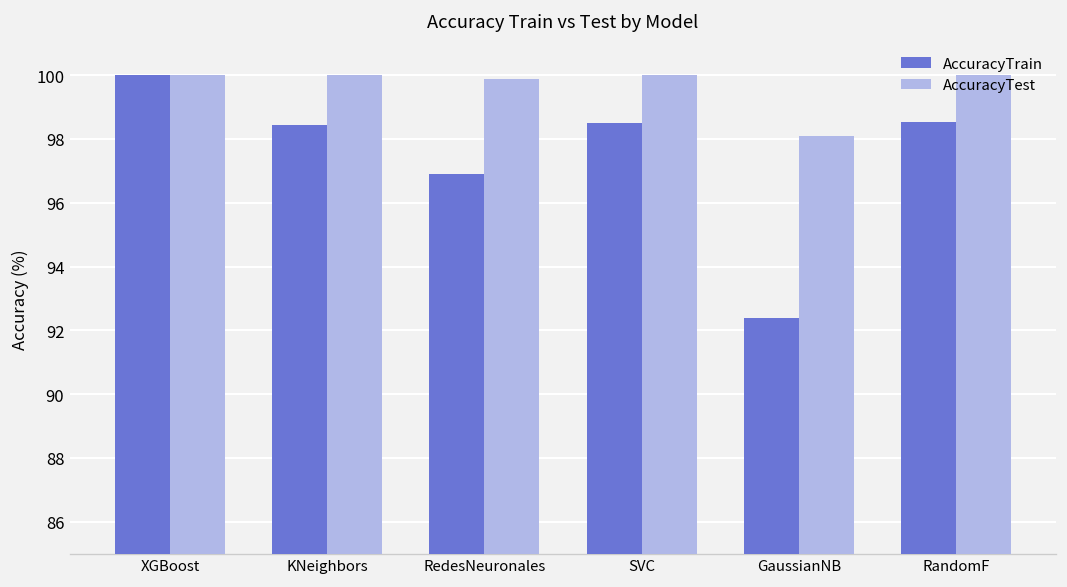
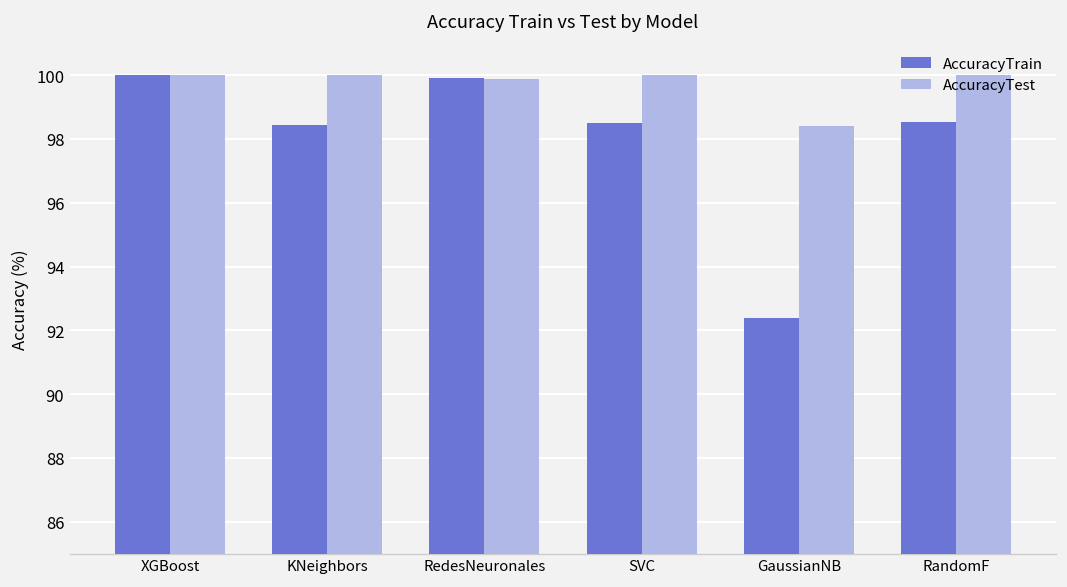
AccuracyTrain, RedesNeuronales: 96.9 -> 99.9
AccuracyTest, GaussianNB: 98.1 -> 98.4
